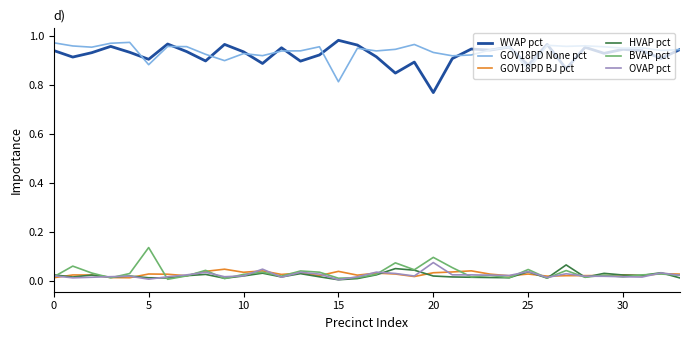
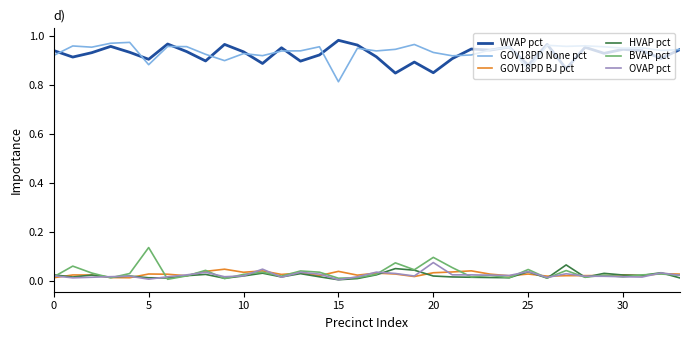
GOV18PD None pct, 0: 0.97 -> 0.92
WVAP pct, 20: 0.77 -> 0.85
